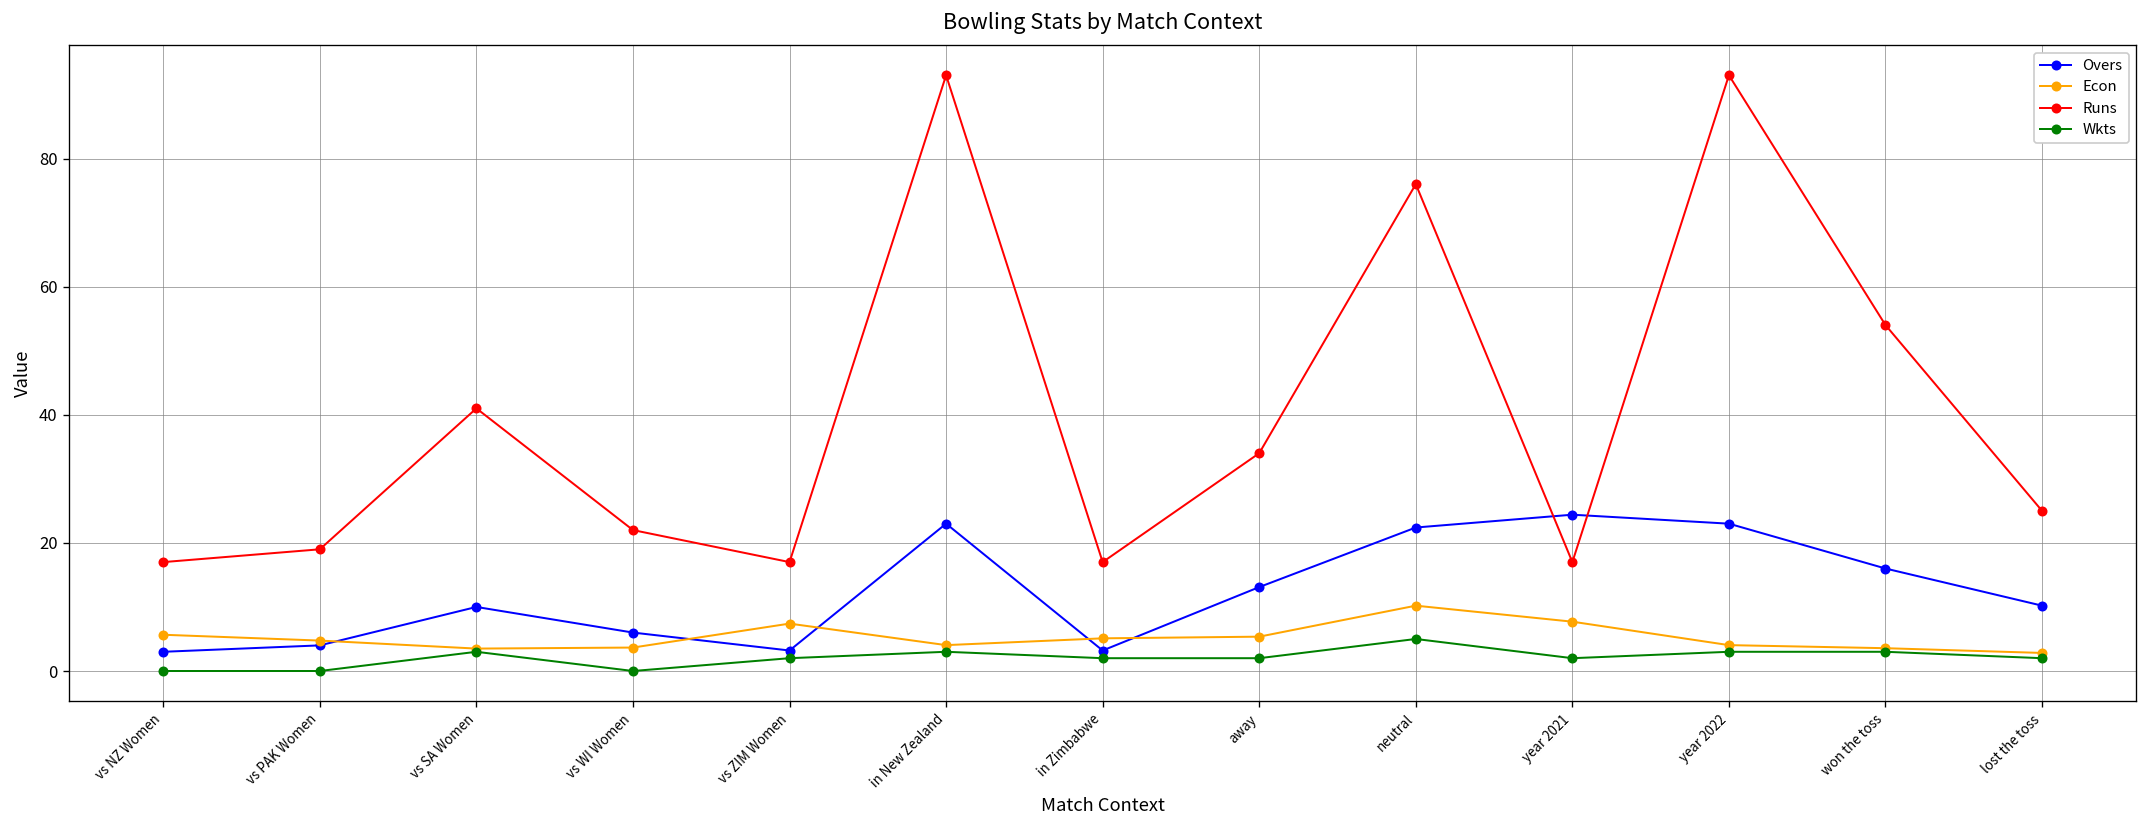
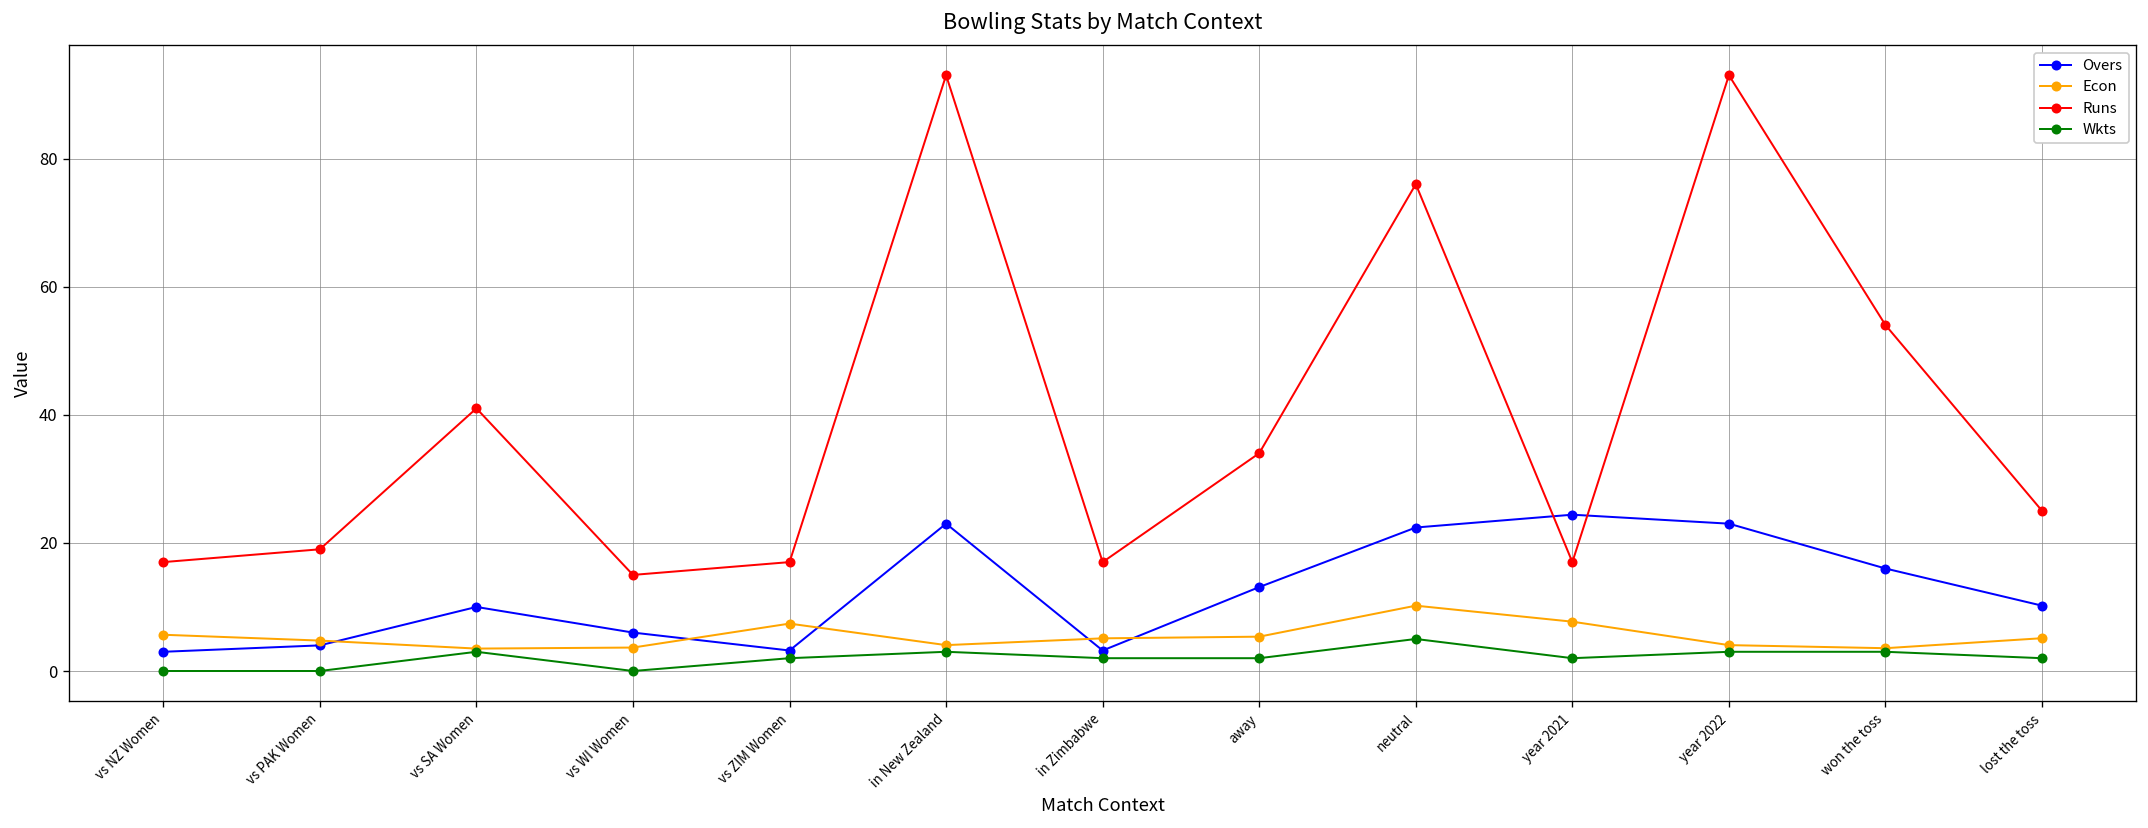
Runs, vs WI Women: 22 -> 15
Econ, lost the toss: 3 -> 5
